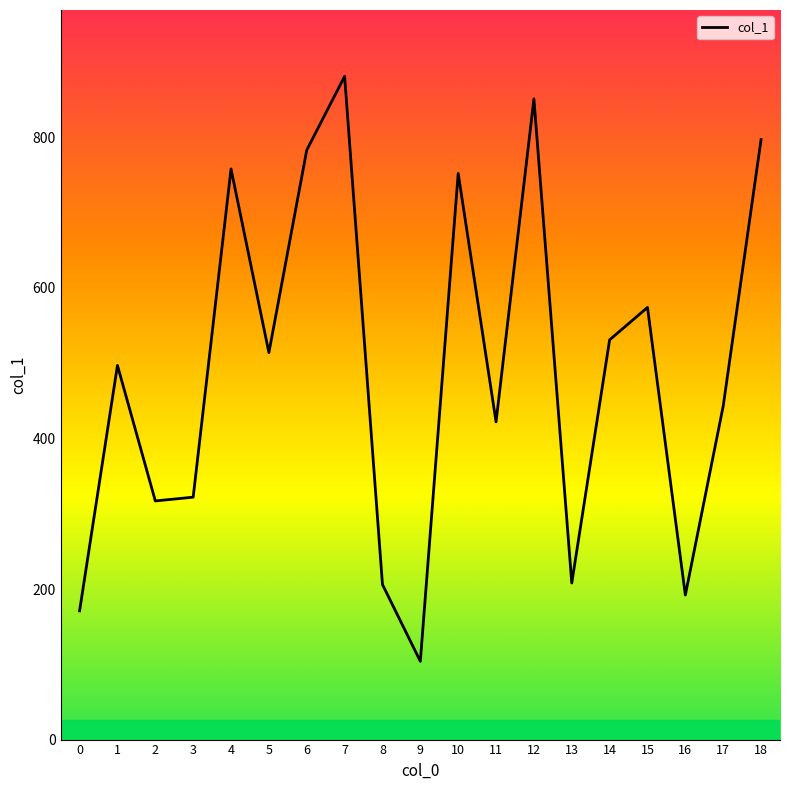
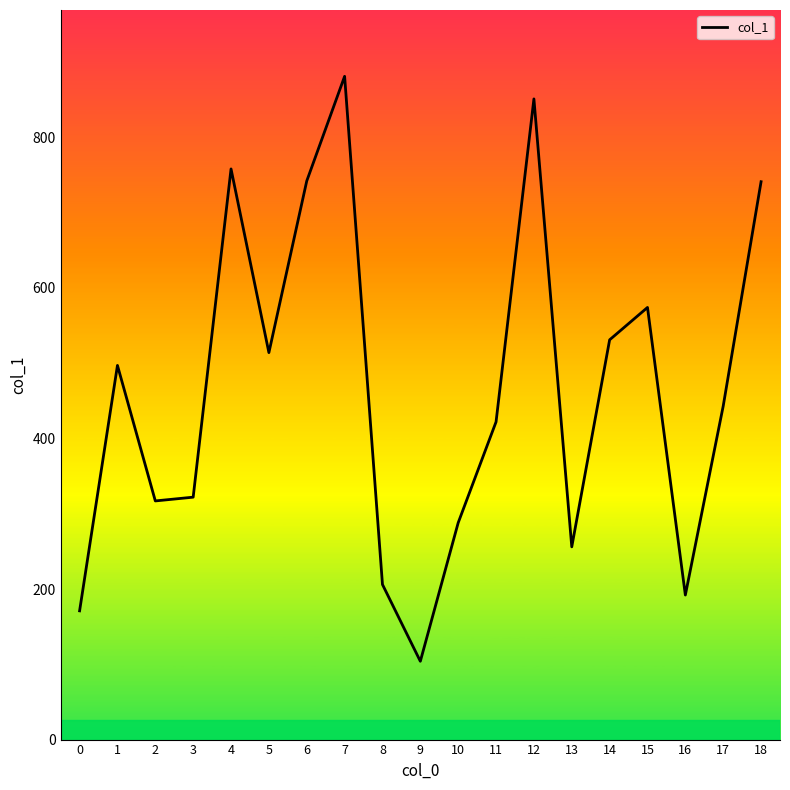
6: 780 -> 740
10: 750 -> 290
13: 210 -> 260
18: 800 -> 740
